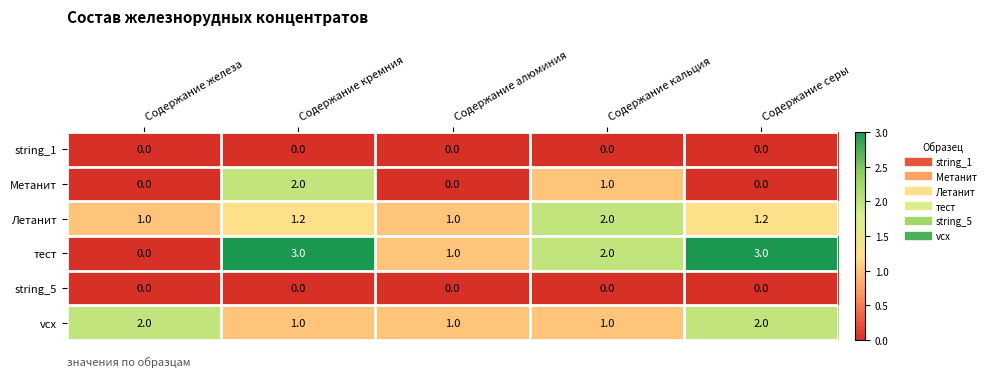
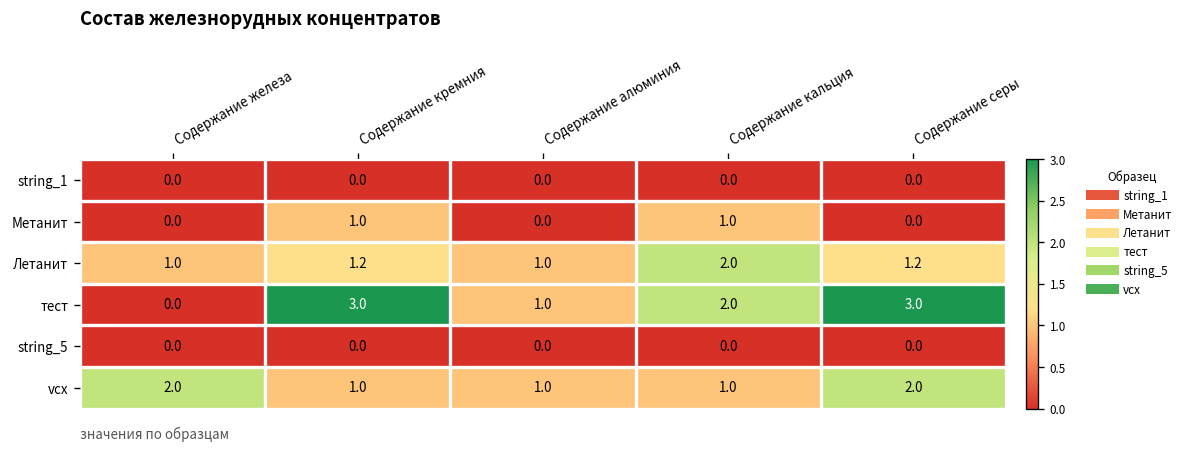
Метанит, Содержание кремния: 2.0 -> 1.0
